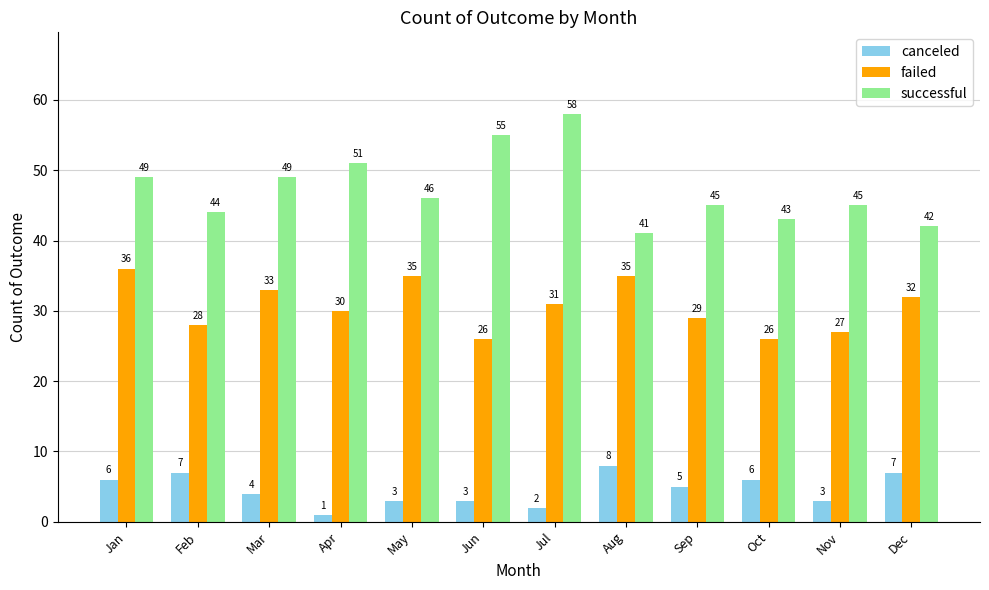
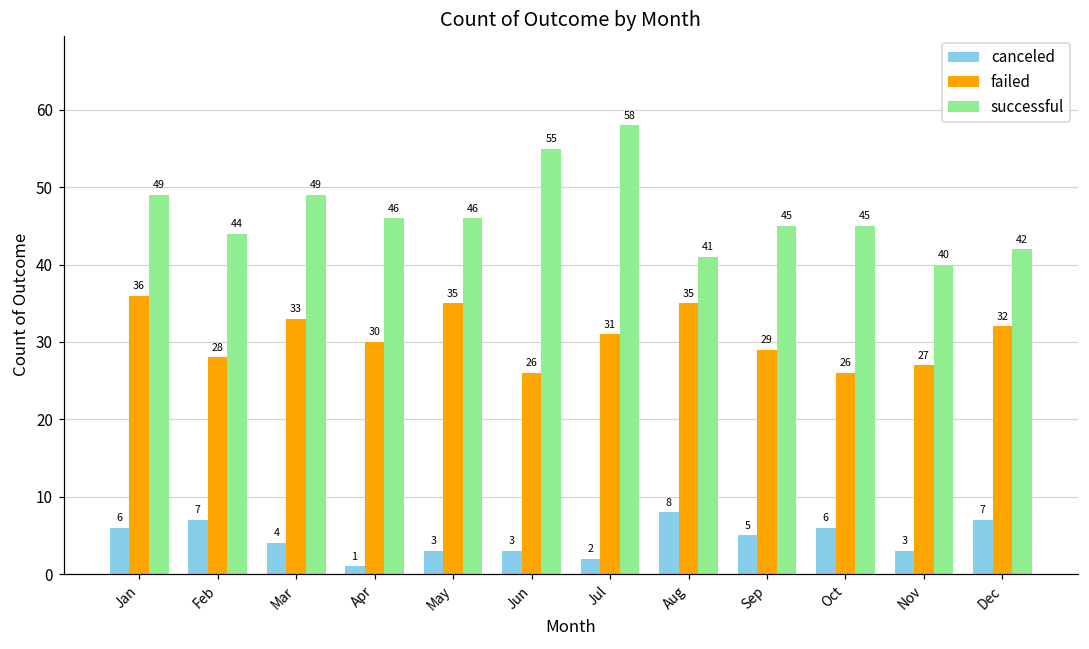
successful, Apr: 51 -> 46
successful, Oct: 43 -> 45
successful, Nov: 45 -> 40
